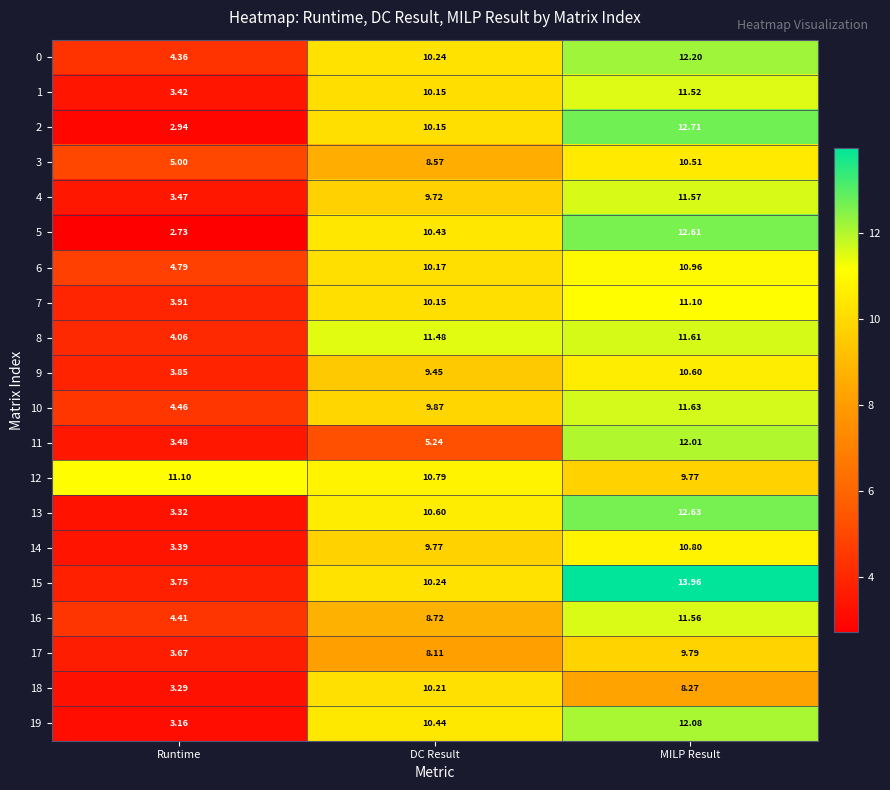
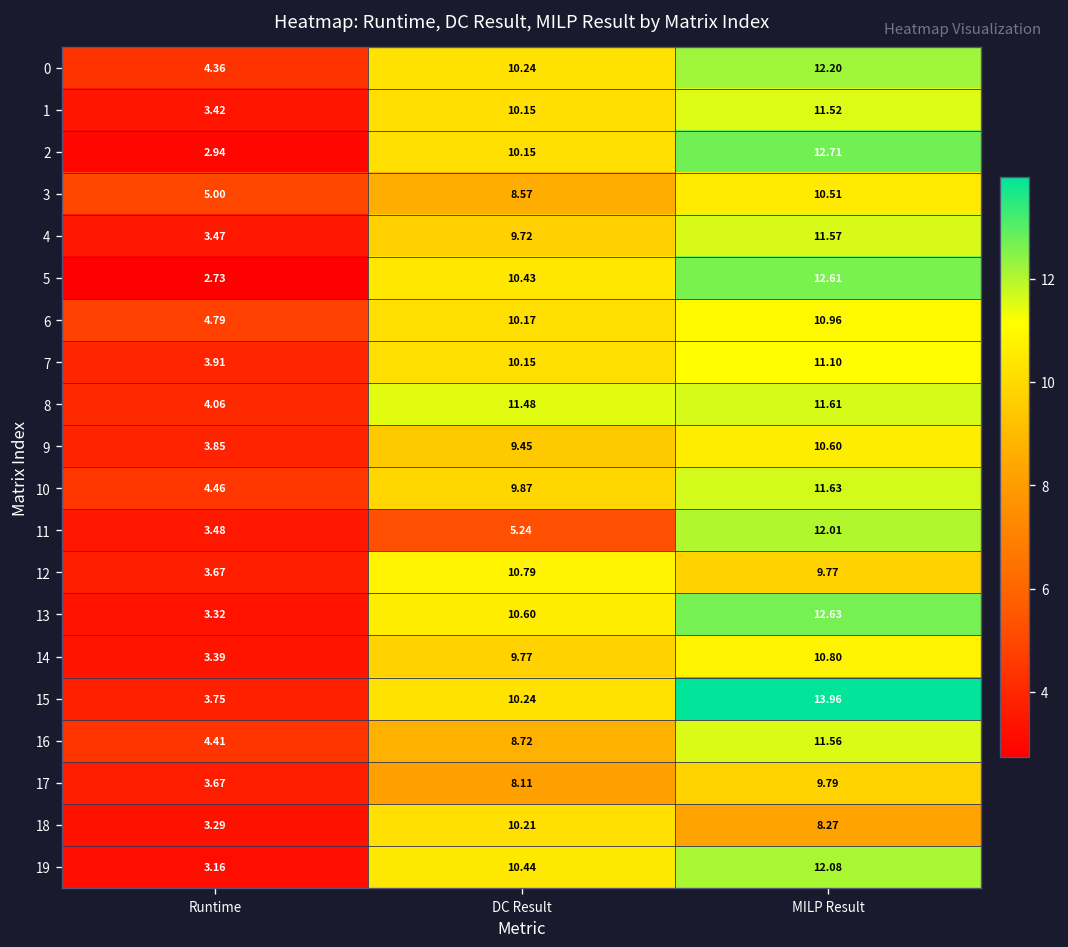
12, Runtime: 11.10 -> 3.67
